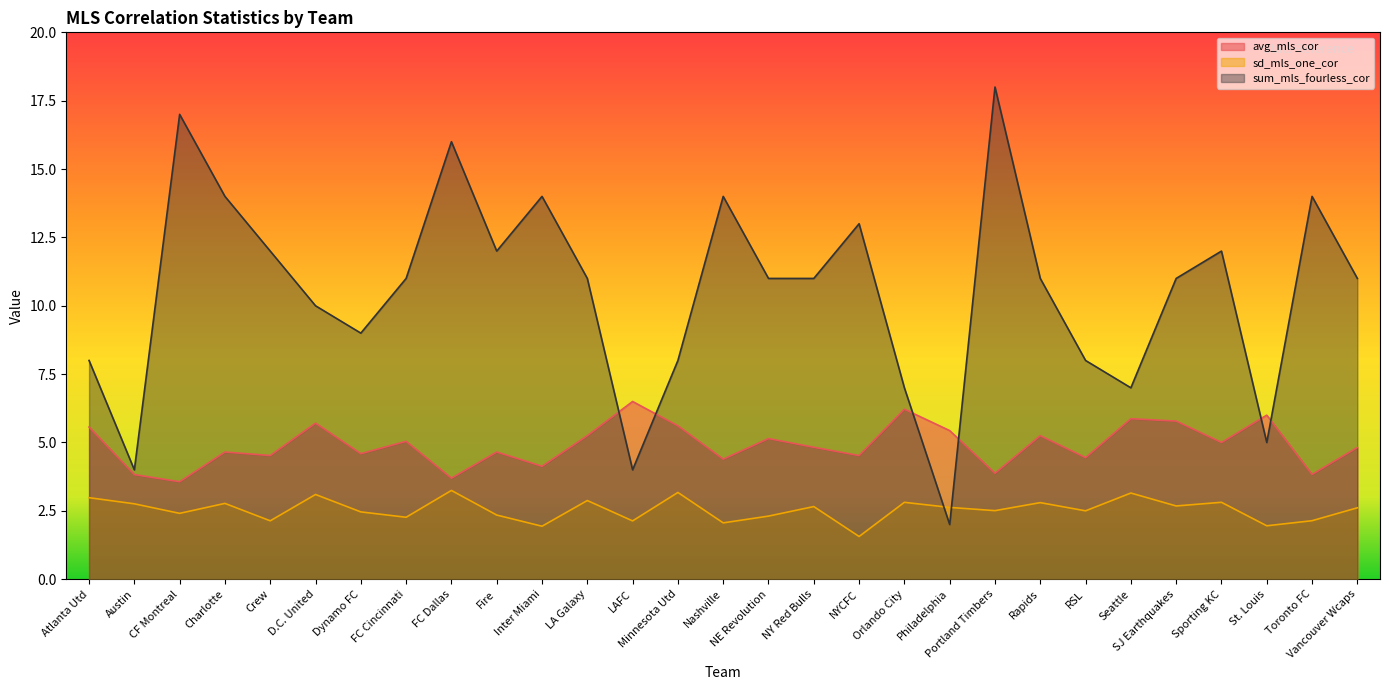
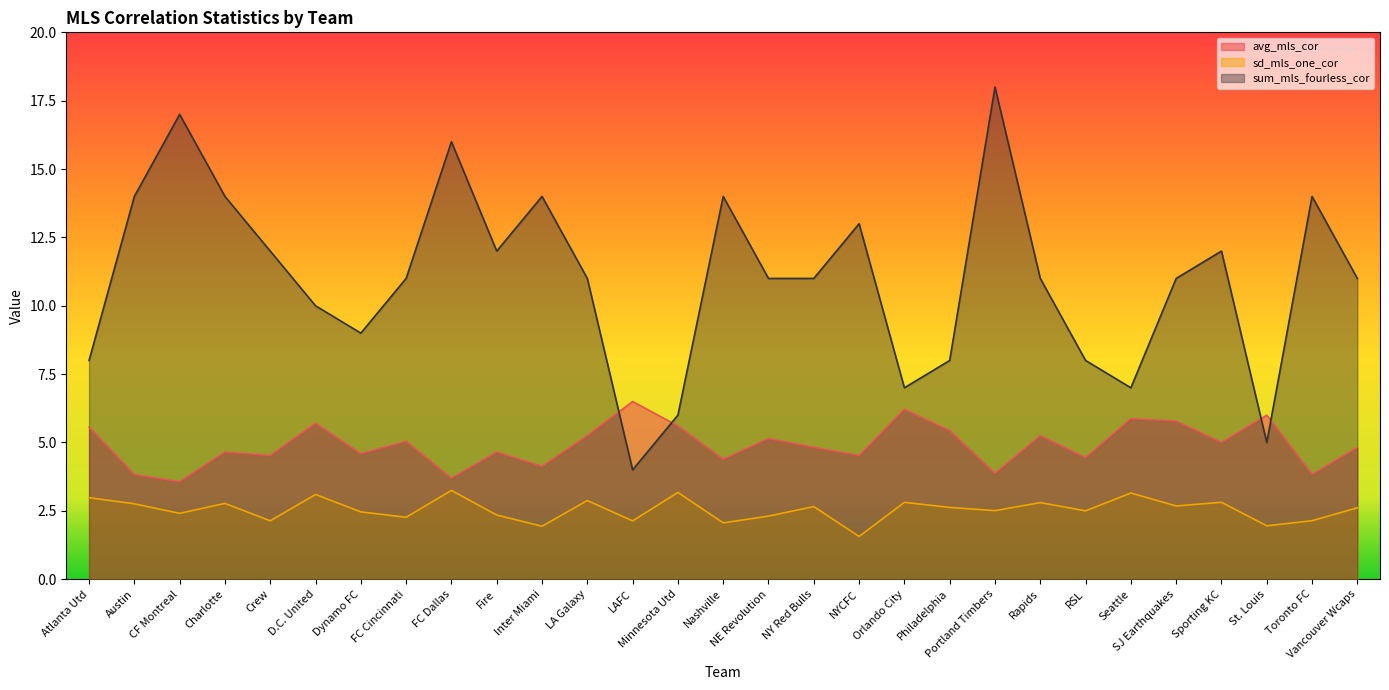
sum_mls_fourless_cor, Austin: 4 -> 14
sum_mls_fourless_cor, Minnesota Utd: 8 -> 6
sum_mls_fourless_cor, Philadelphia: 2 -> 8
